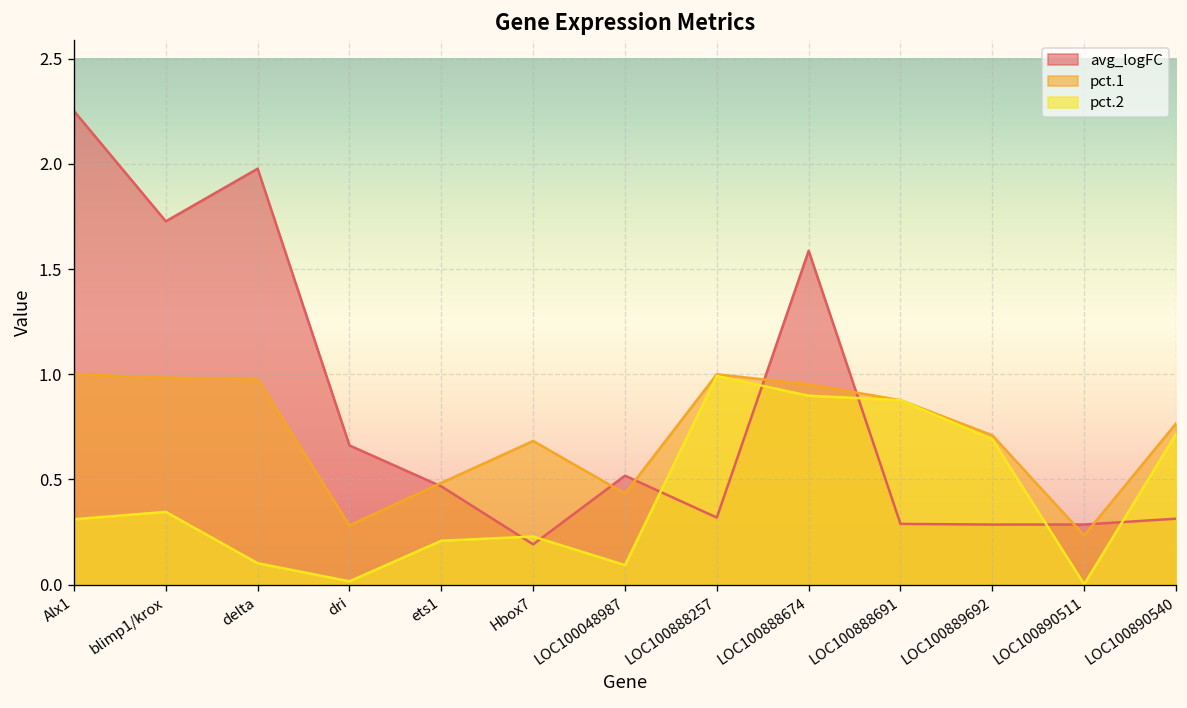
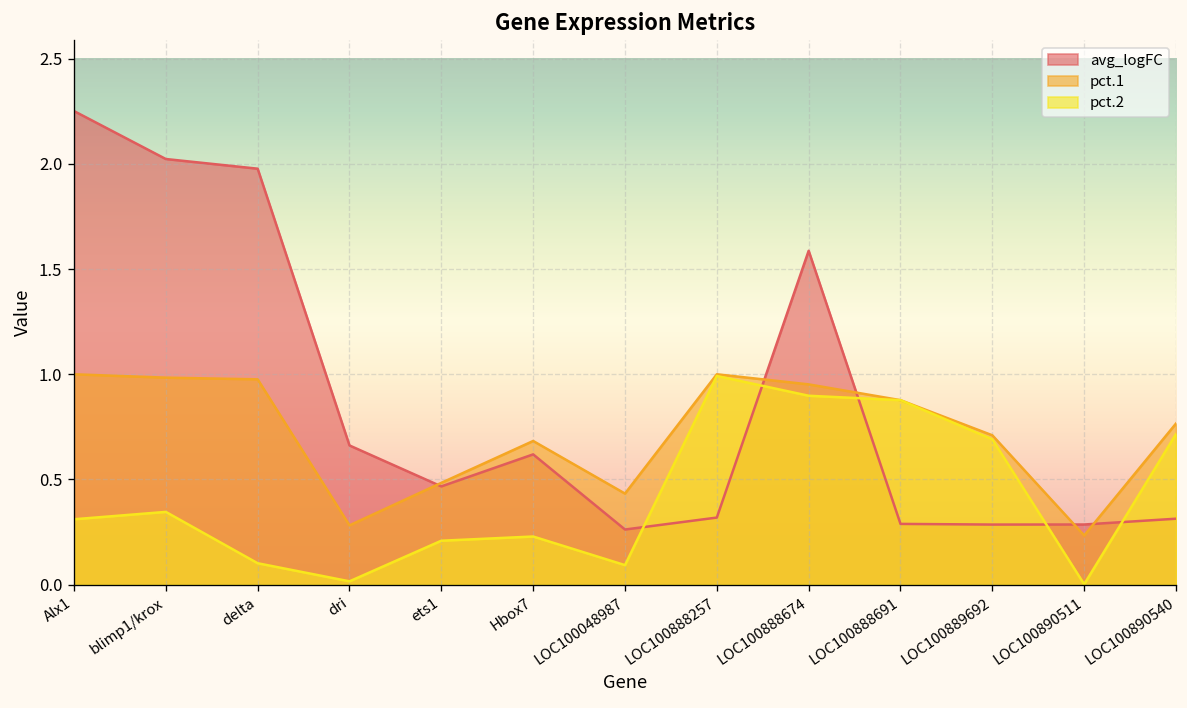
avg_logFC, blimp1/krox: 1.73 -> 2.02
avg_logFC, Hbox7: 0.19 -> 0.62
avg_logFC, LOC100048987: 0.52 -> 0.26
